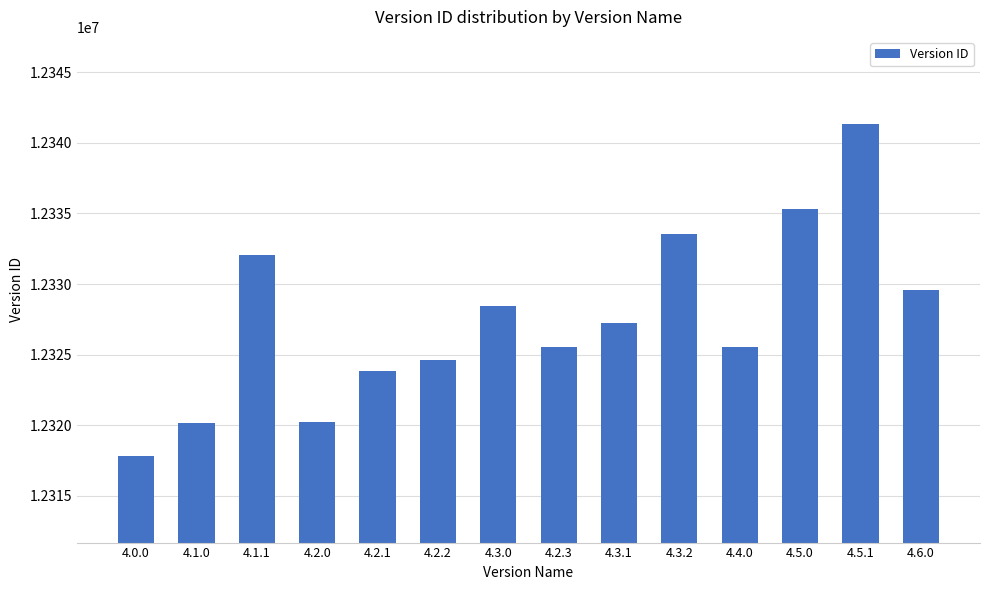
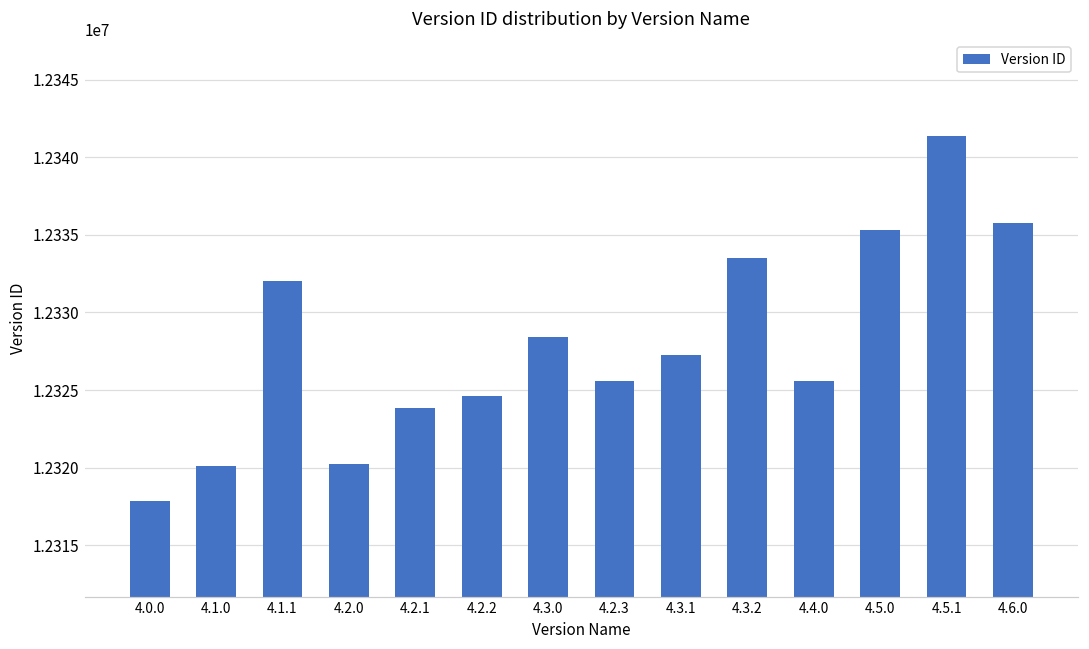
4.6.0: 12329600 -> 12335700
